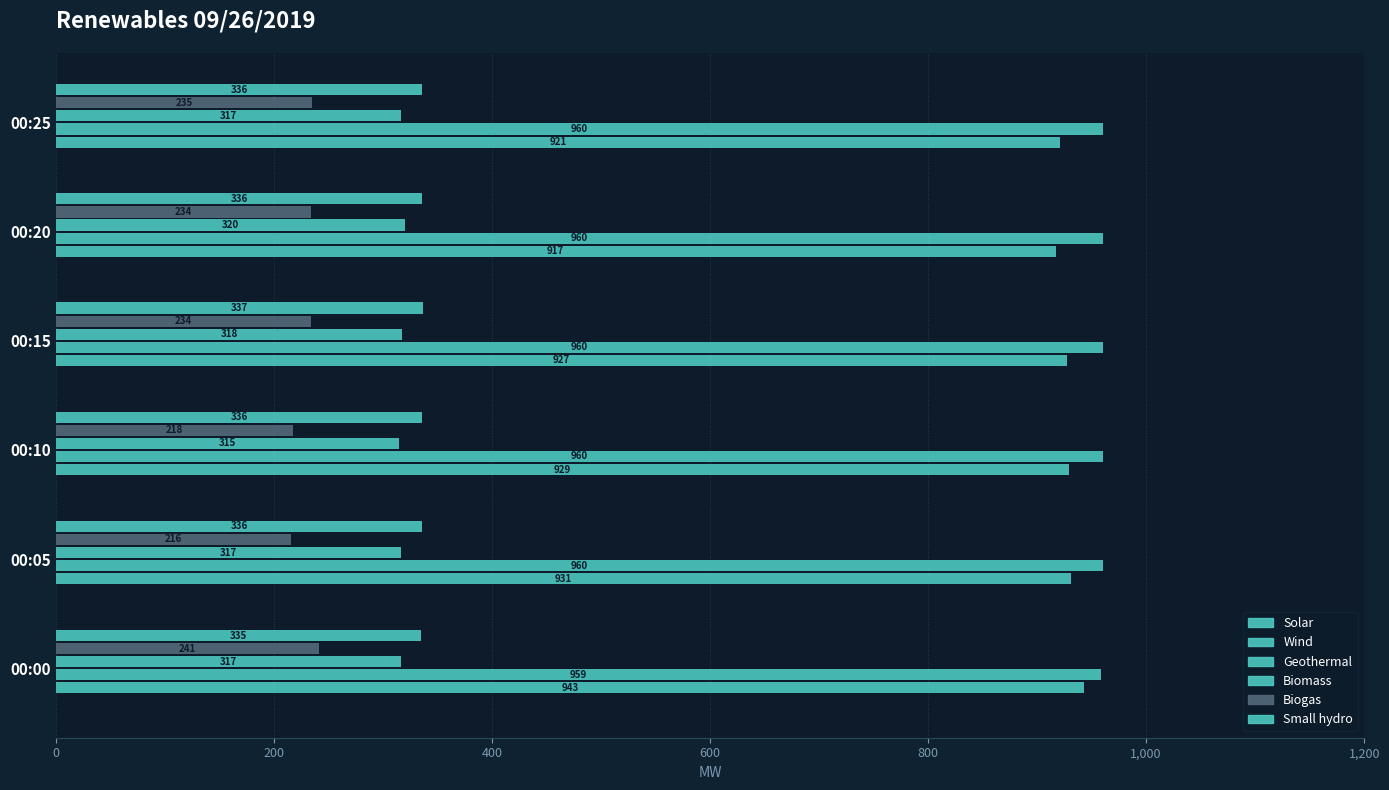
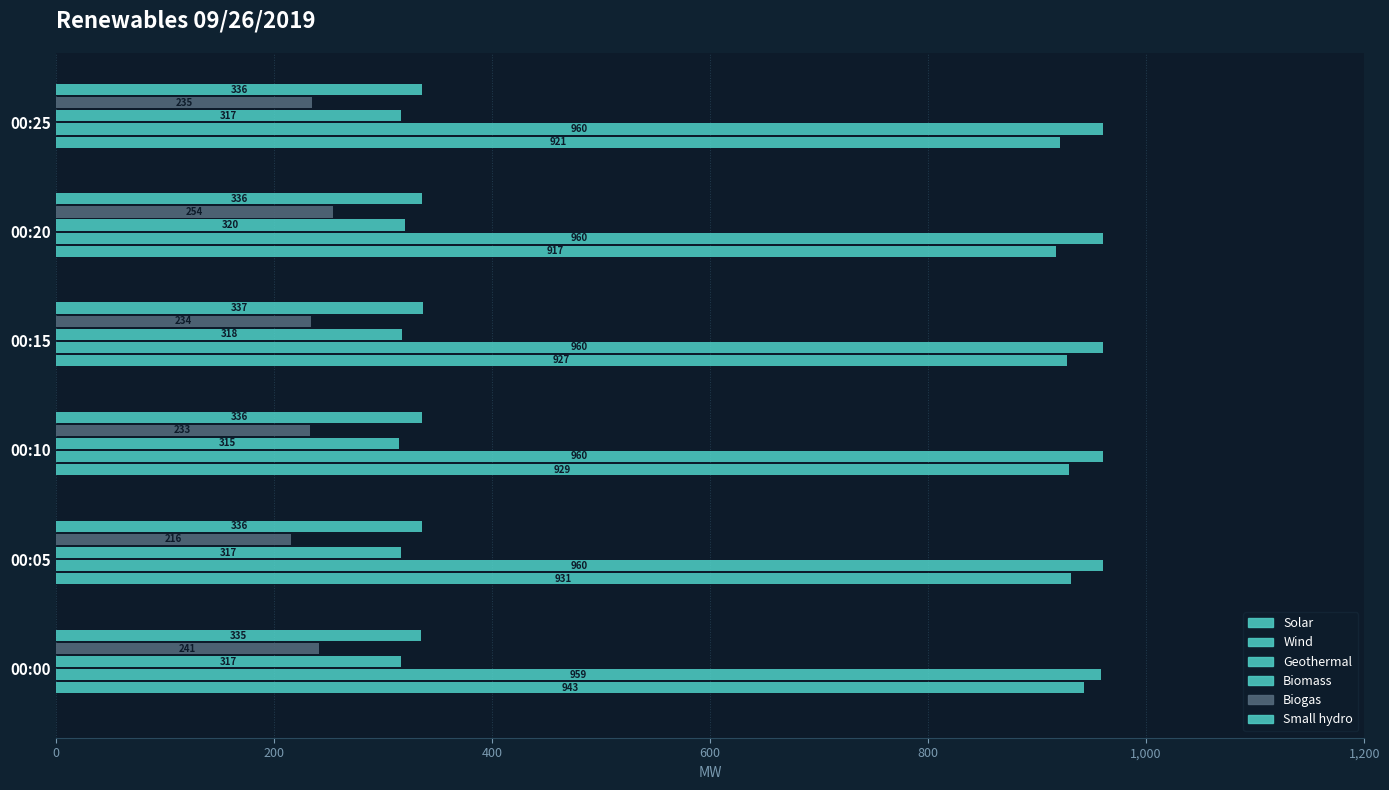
Biogas, 00:20: 234 -> 254
Biogas, 00:10: 218 -> 233
